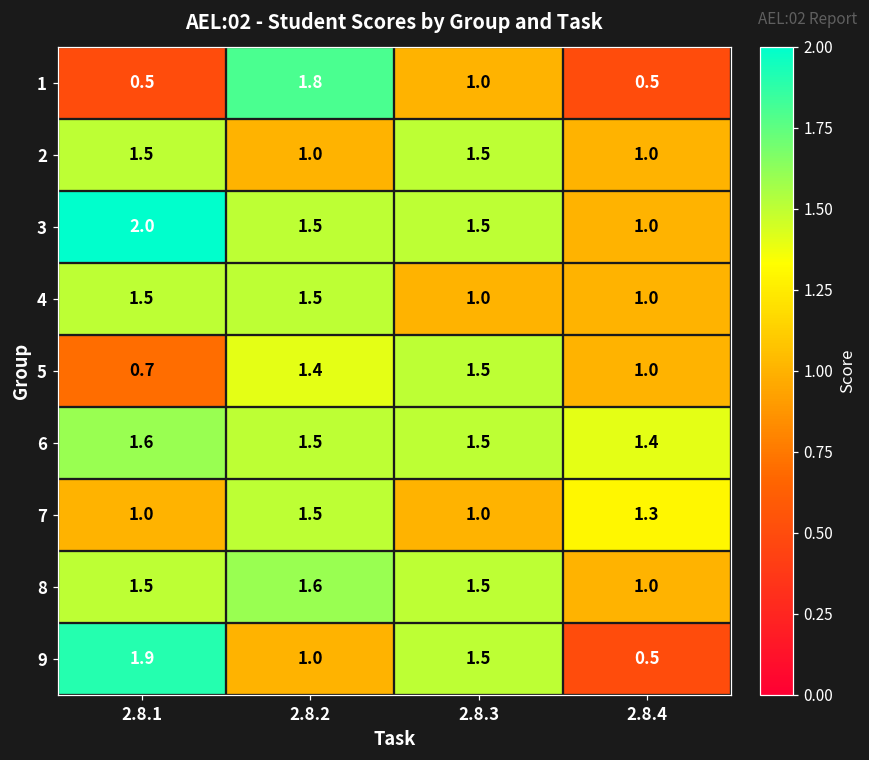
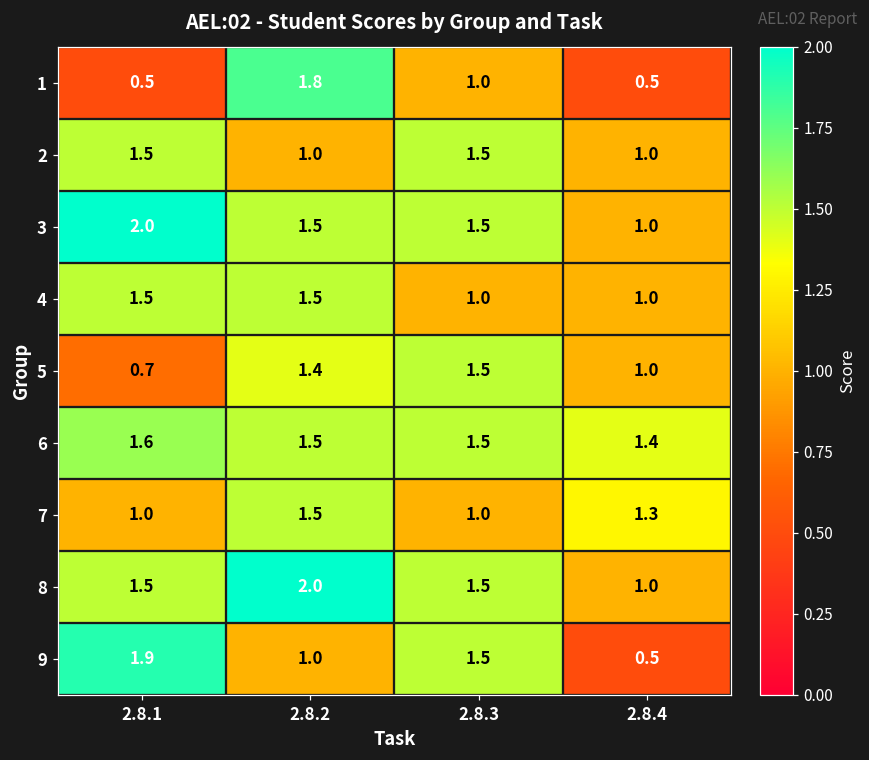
8, 2.8.2: 1.6 -> 2.0
